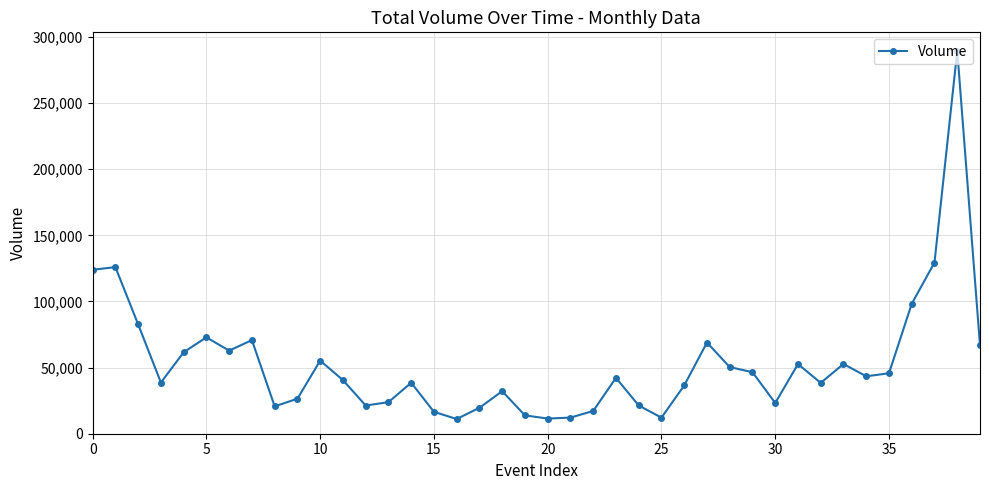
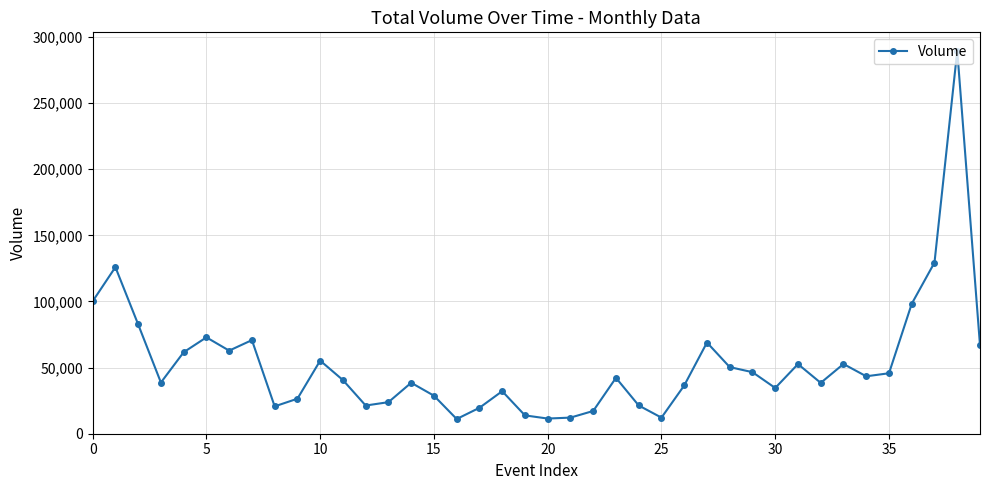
0: 124,000 -> 100,000
15: 17,000 -> 29,000
30: 23,000 -> 35,000
